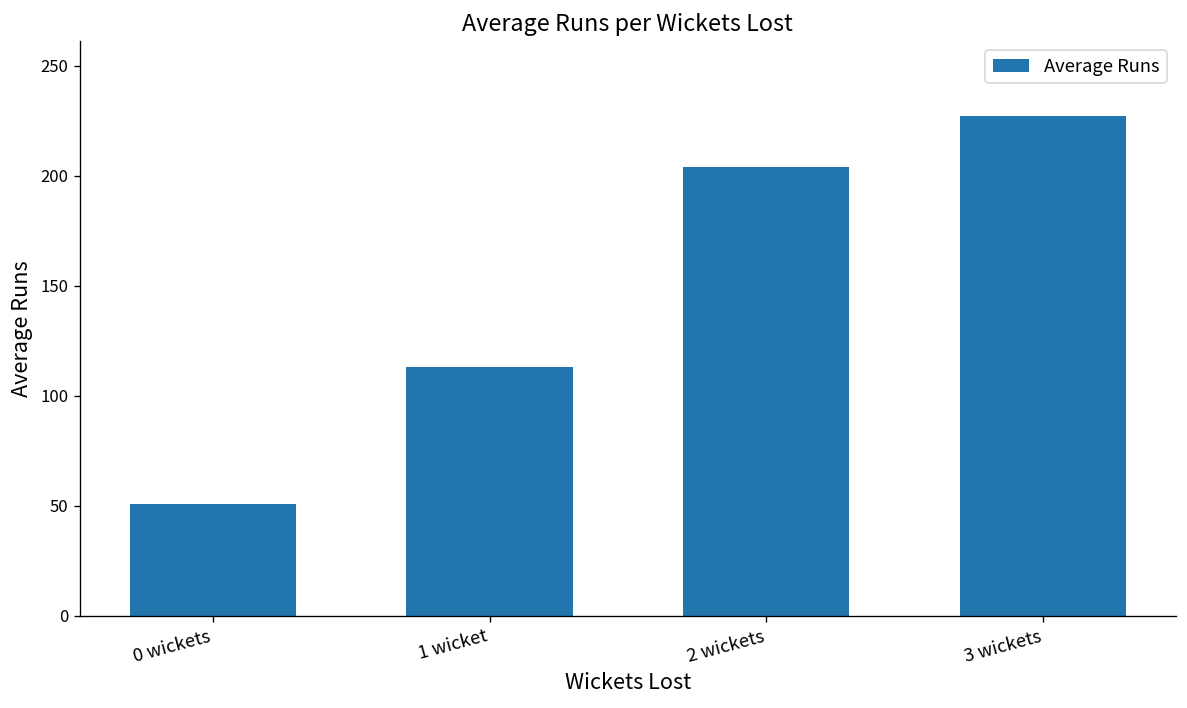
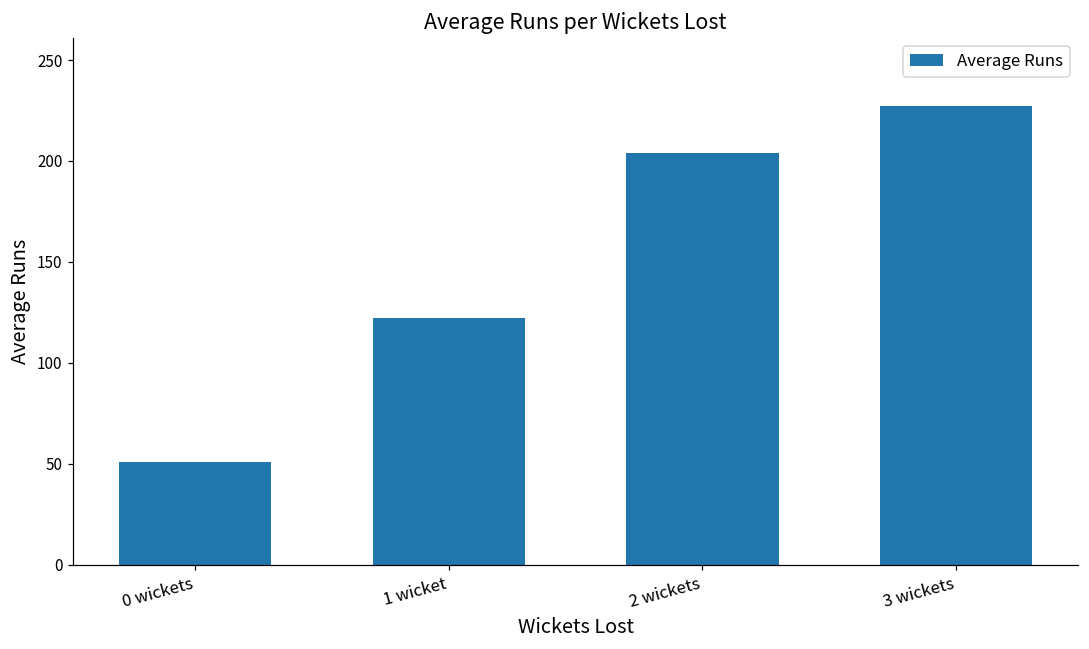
1 wicket: 113 -> 122
